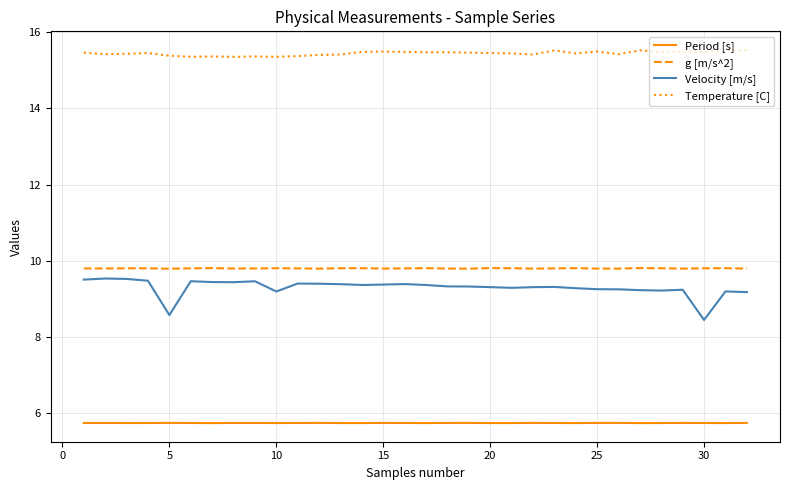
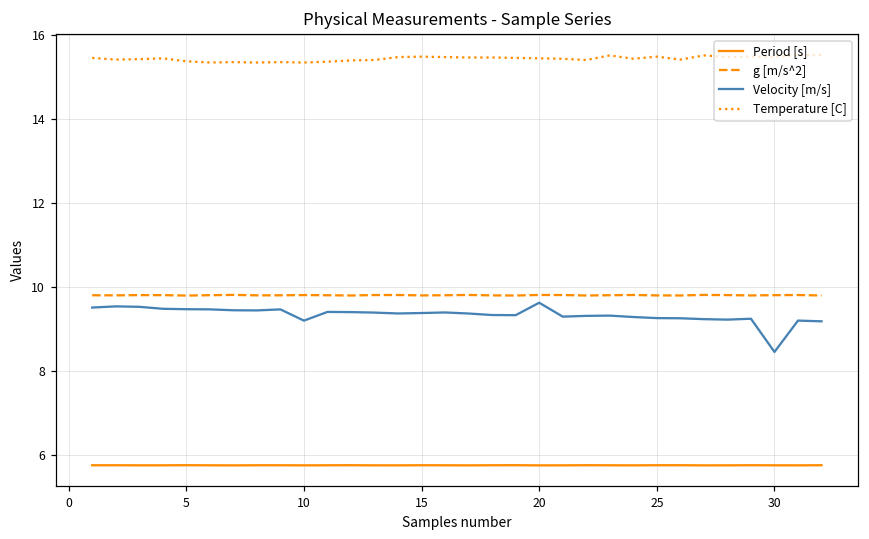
Velocity [m/s], 5: 8.6 -> 9.5
Velocity [m/s], 20: 9.3 -> 9.6
